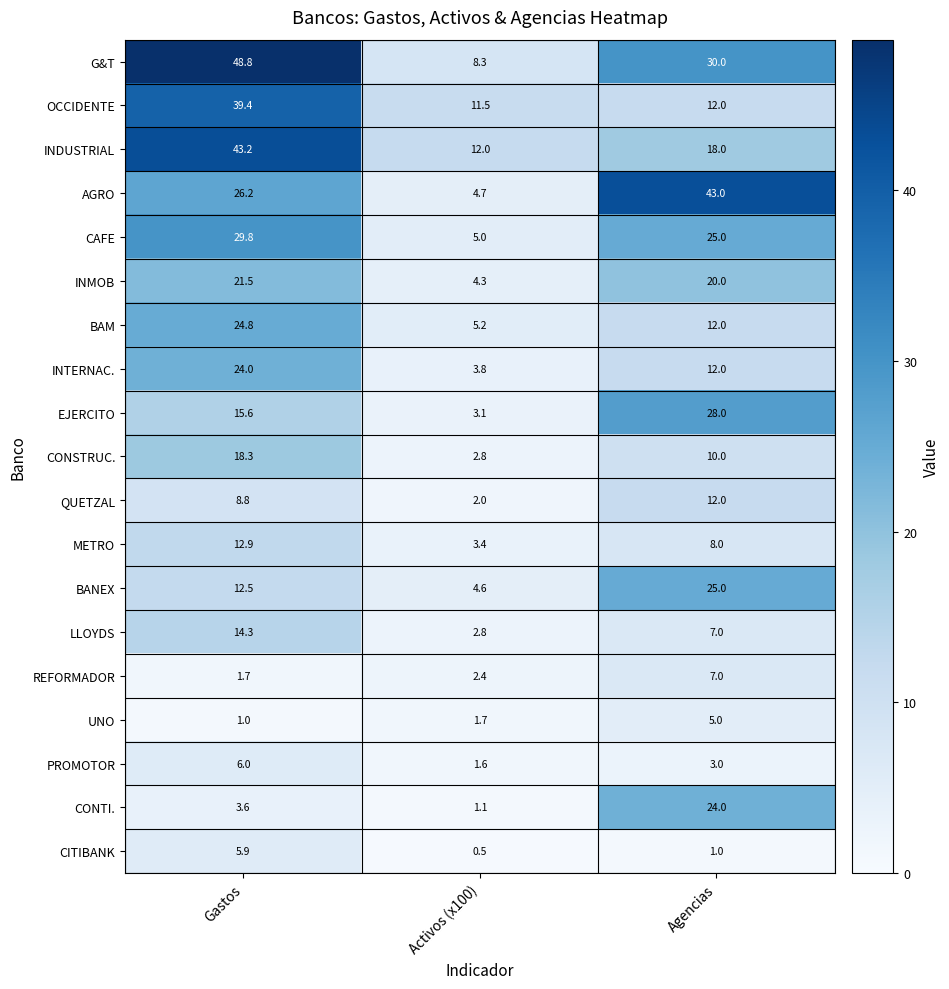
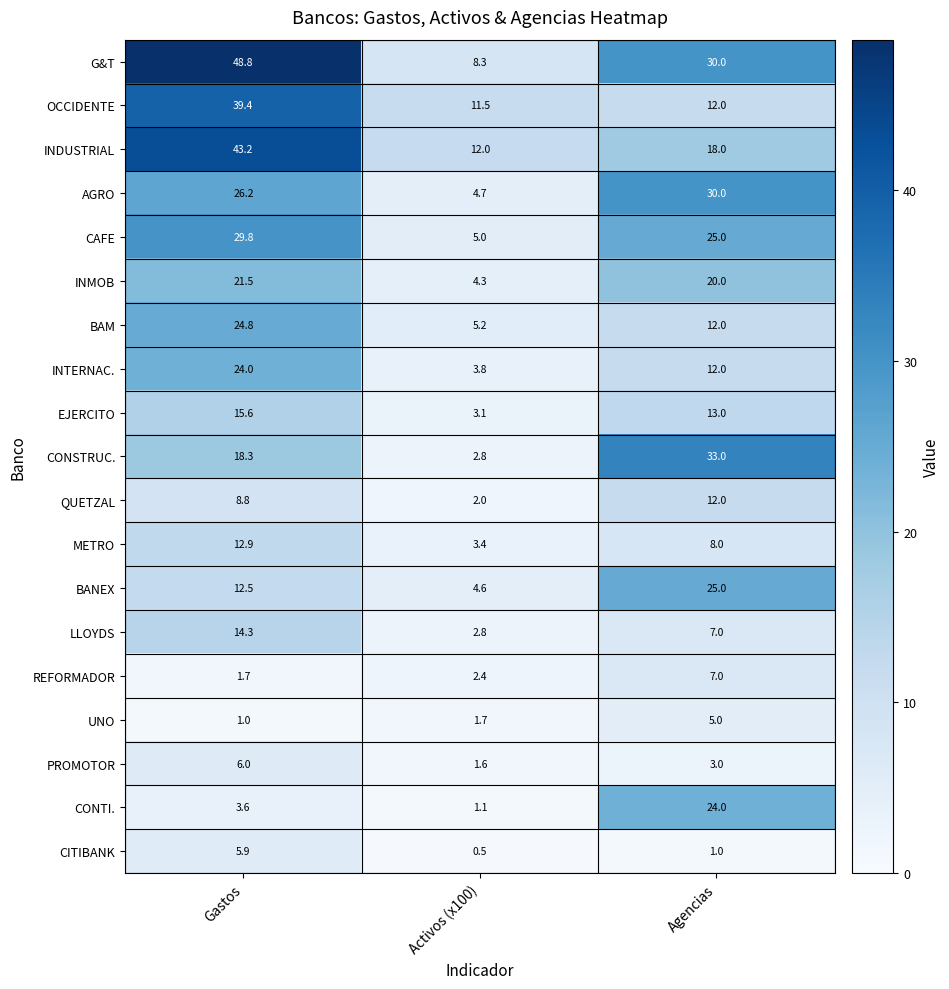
AGRO, Agencias: 43.0 -> 30.0
EJERCITO, Agencias: 28.0 -> 13.0
CONSTRUC., Agencias: 10.0 -> 33.0
